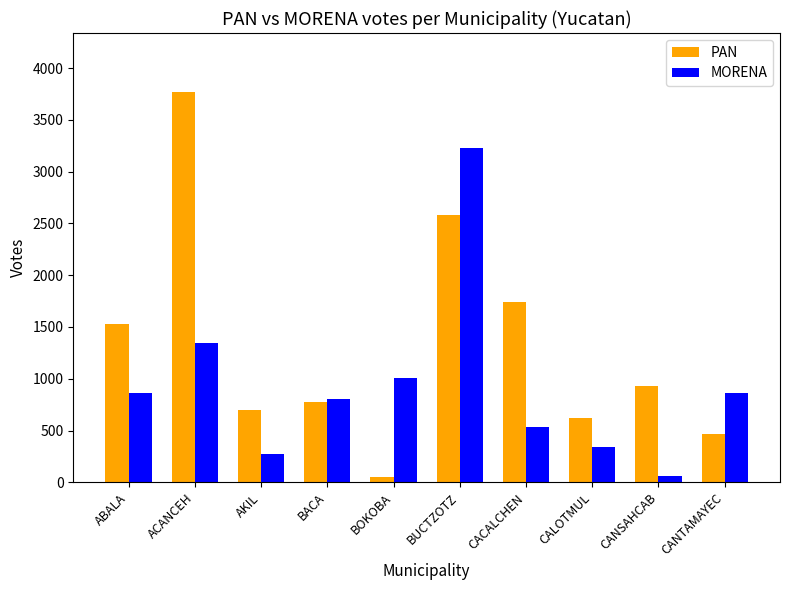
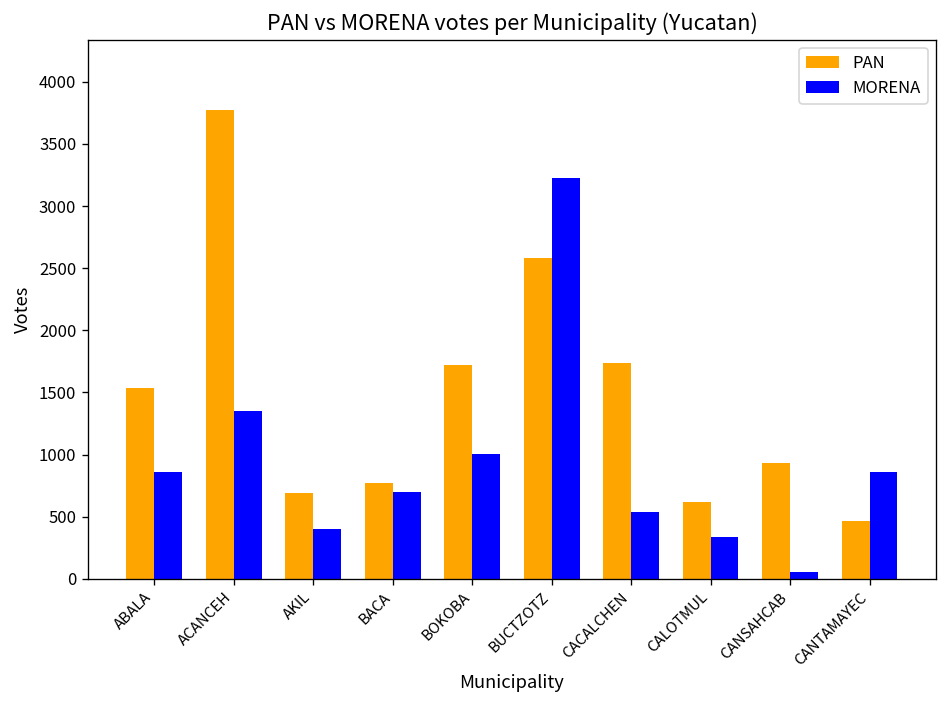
MORENA, AKIL: 270 -> 400
MORENA, BACA: 810 -> 700
PAN, BOKOBA: 50 -> 1720
